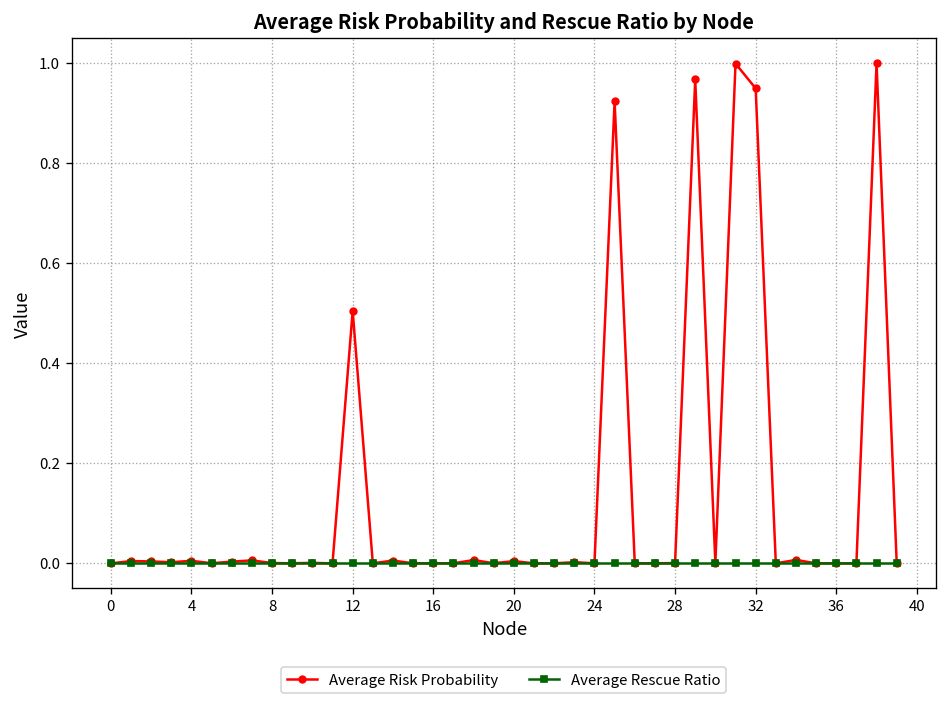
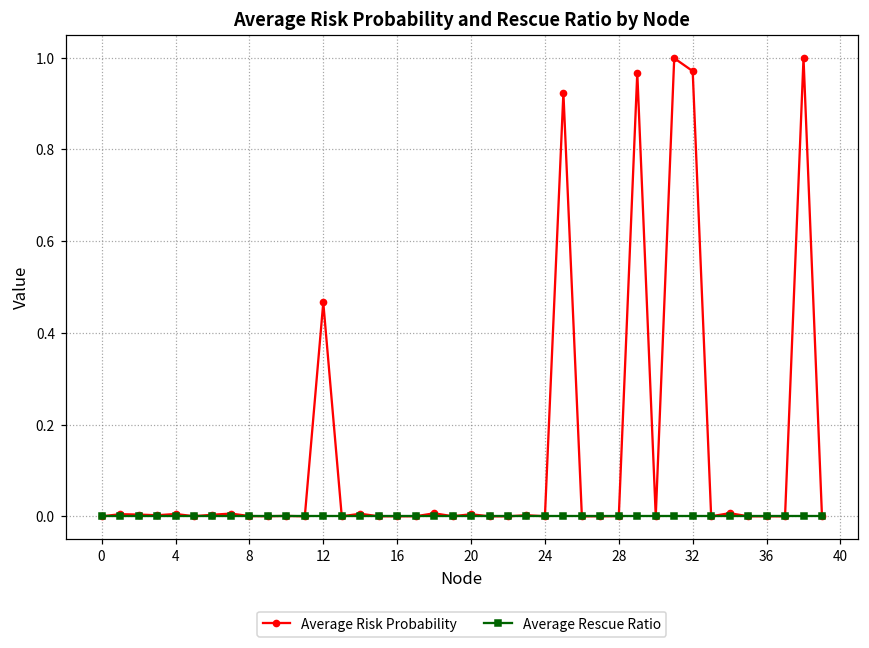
Average Risk Probability, 12: 0.50 -> 0.47
Average Risk Probability, 32: 0.95 -> 0.97
